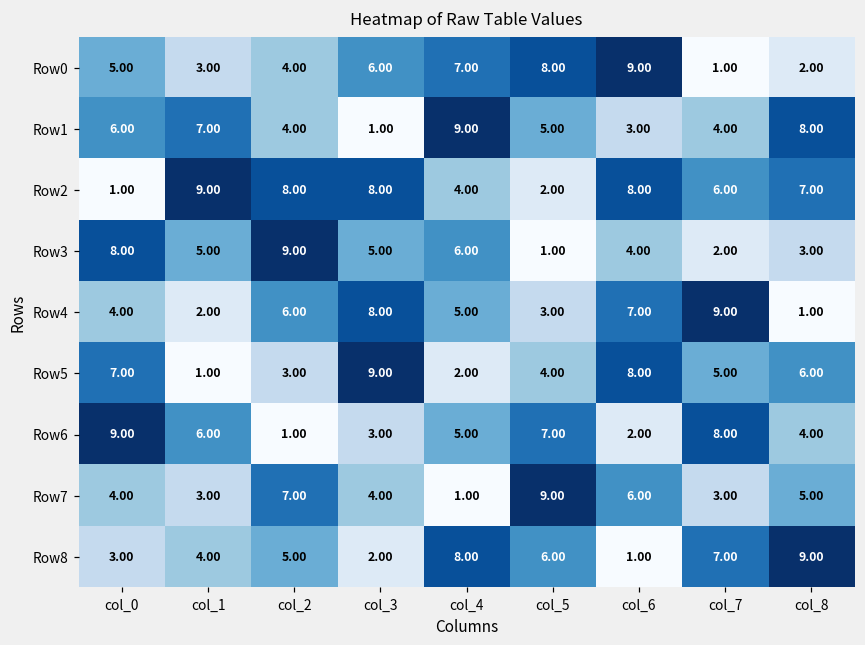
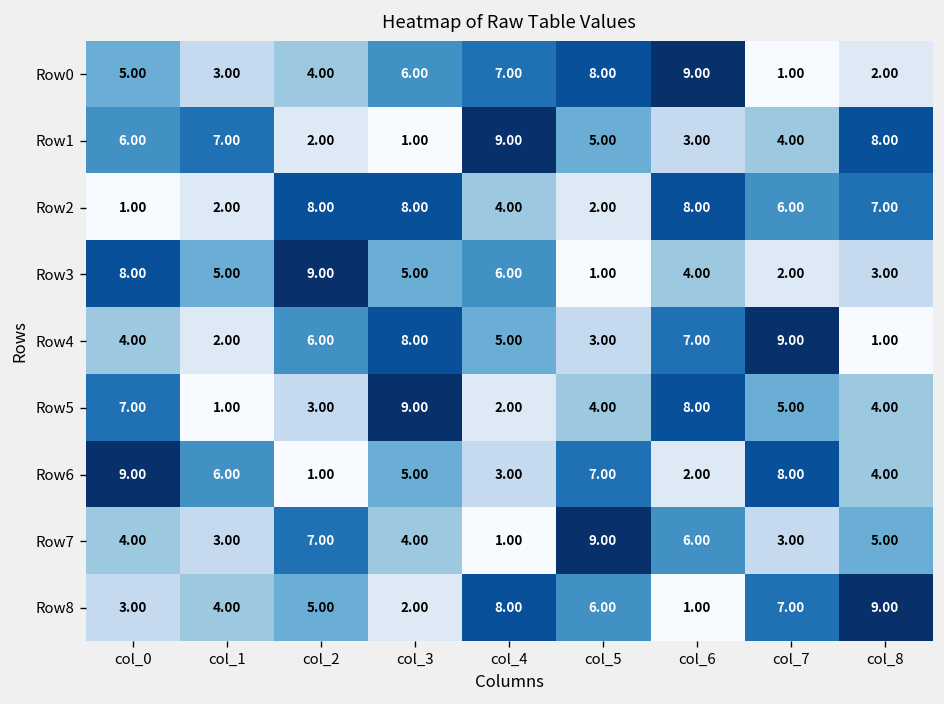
Row1, col_2: 4.00 -> 2.00
Row2, col_1: 9.00 -> 2.00
Row5, col_8: 6.00 -> 4.00
Row6, col_3: 3.00 -> 5.00
Row6, col_4: 5.00 -> 3.00
